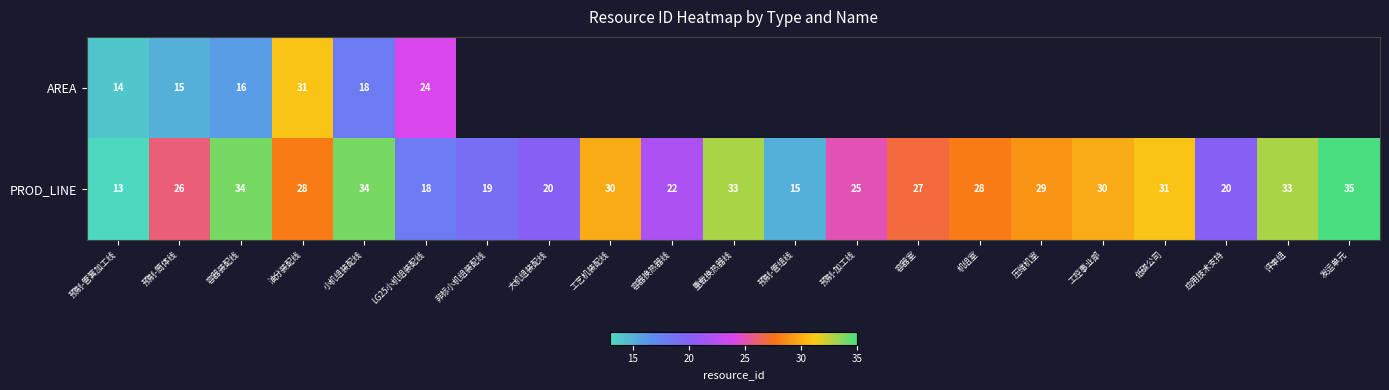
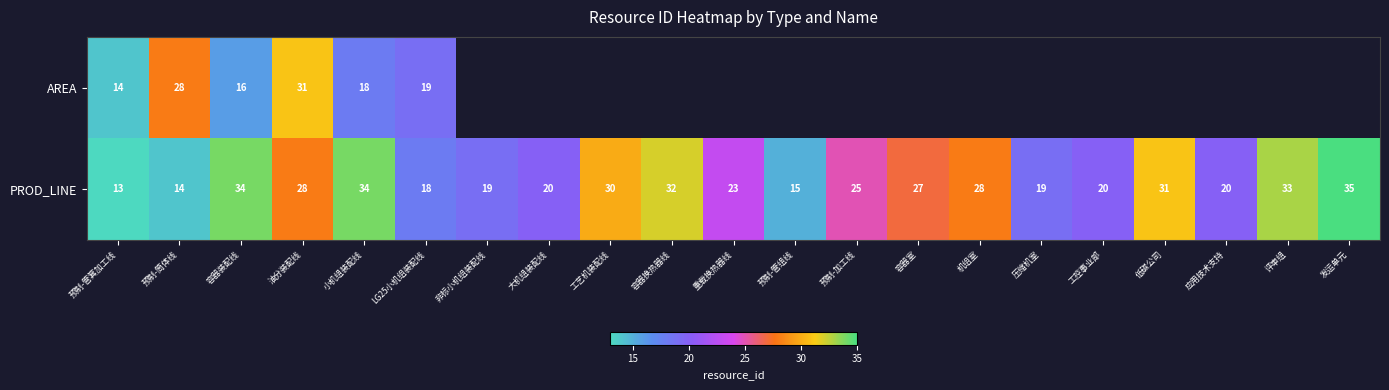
AREA, 预制-筒体线: 15 -> 28
AREA, LG25小机组装配线: 24 -> 19
PROD_LINE, 预制-筒体线: 26 -> 14
PROD_LINE, 容器换热器线: 22 -> 32
PROD_LINE, 重载换热器线: 33 -> 23
PROD_LINE, 压缩机室: 29 -> 19
PROD_LINE, 工控事业部: 30 -> 20
